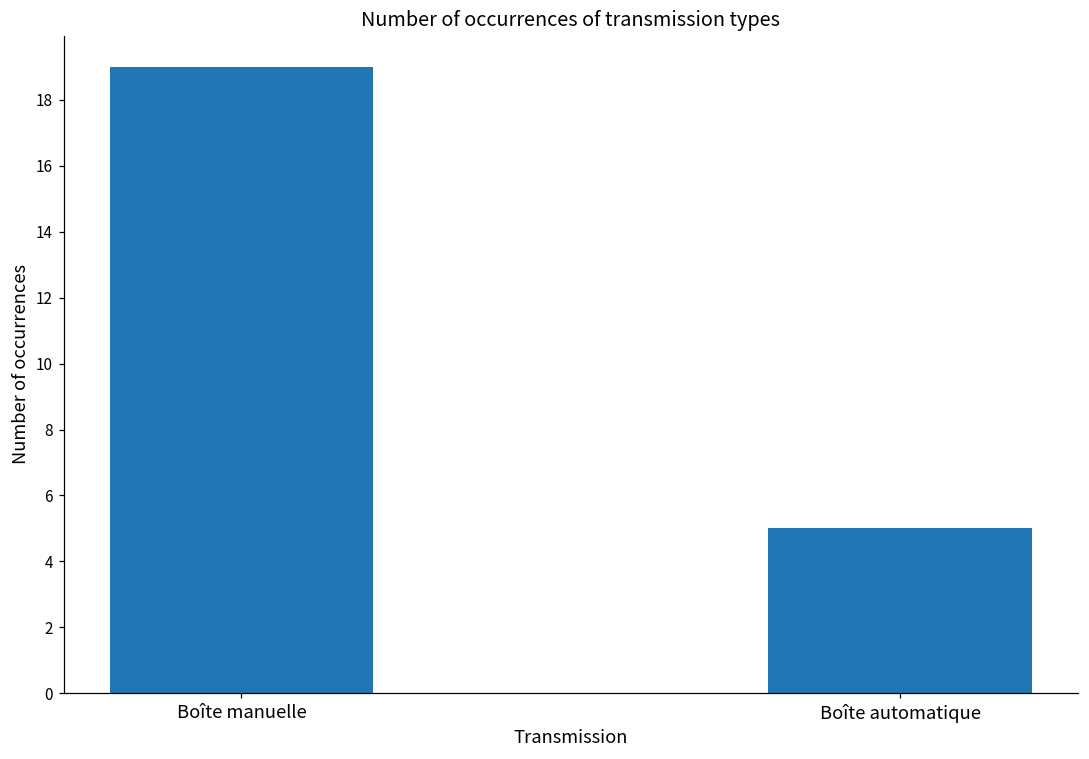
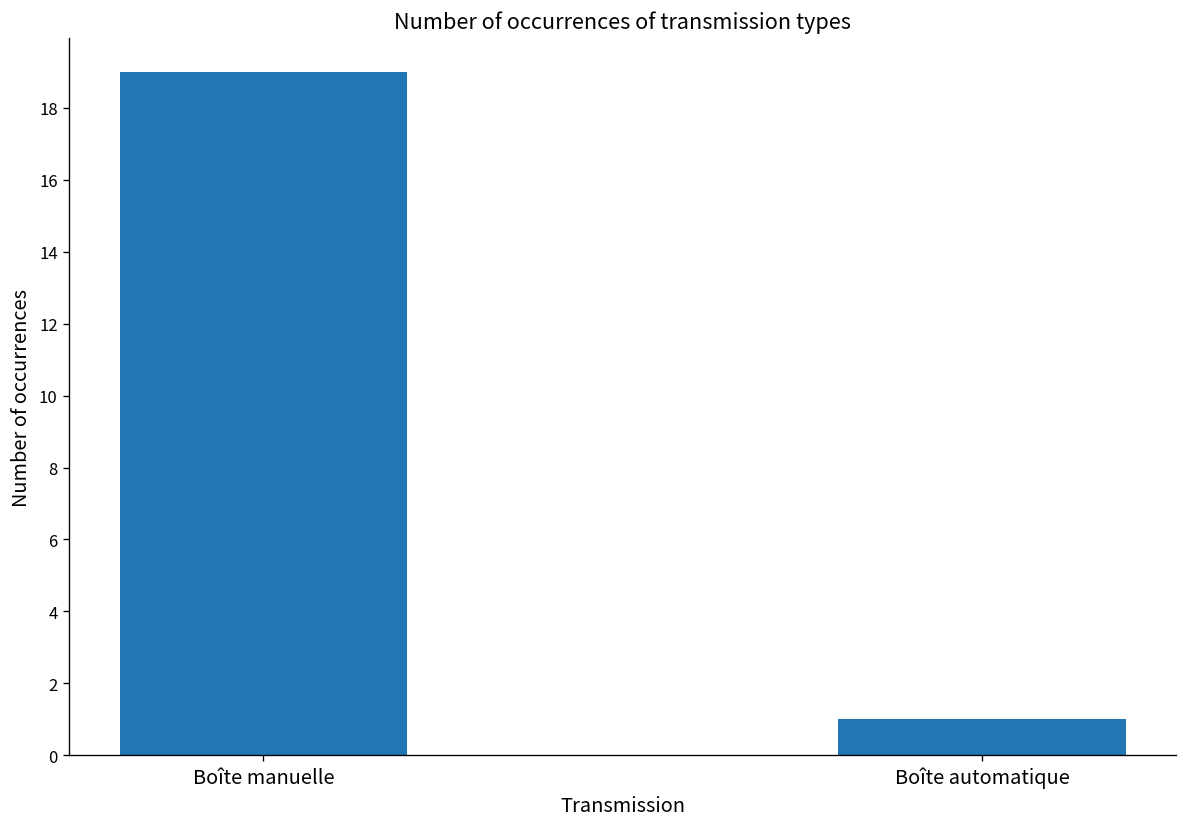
Boîte automatique: 5 -> 1
